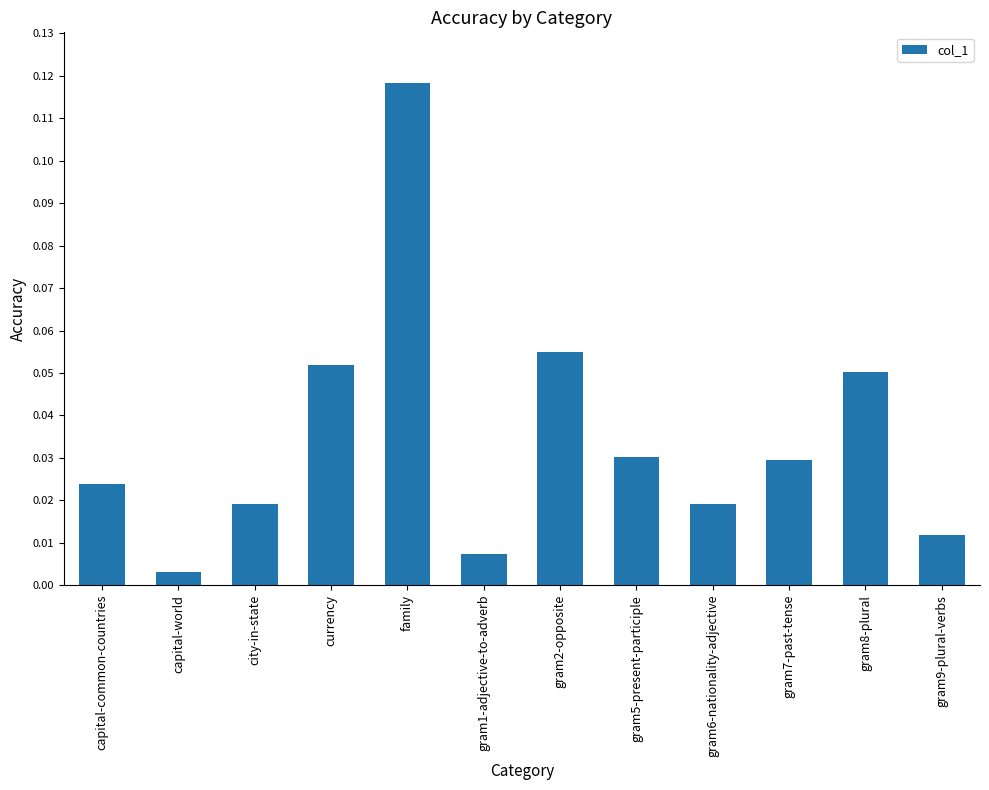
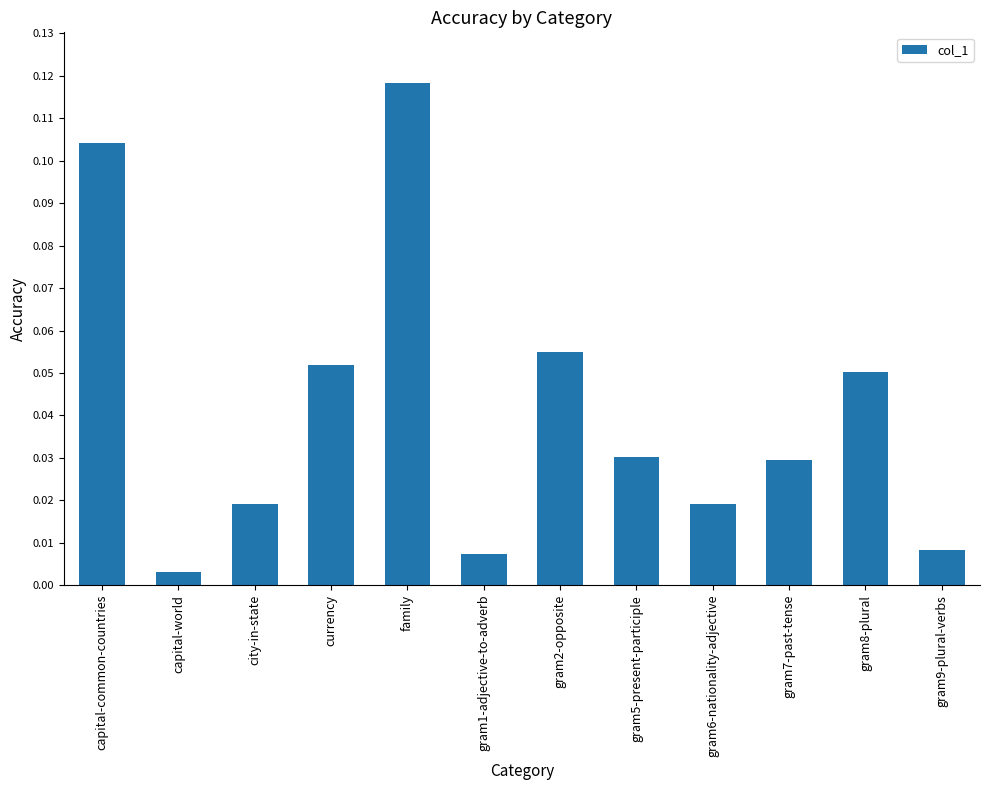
capital-common-countries: 0.024 -> 0.104
gram9-plural-verbs: 0.012 -> 0.008
